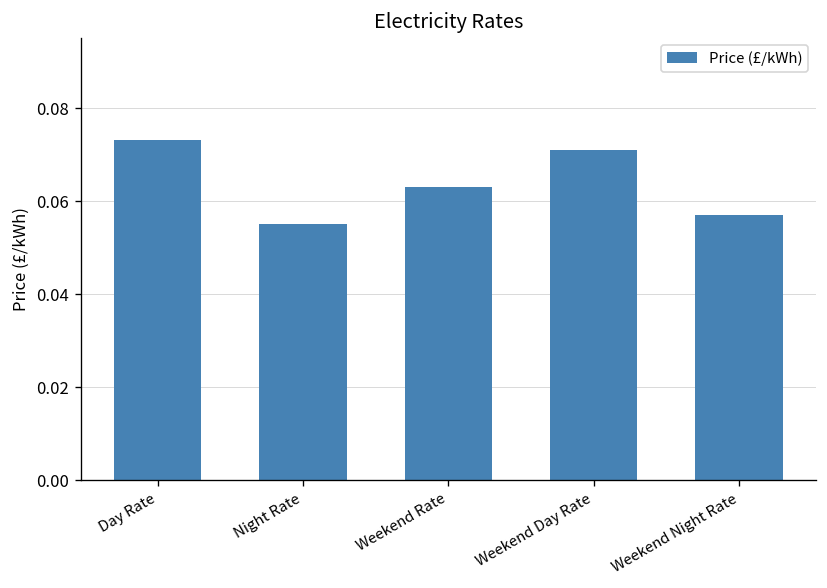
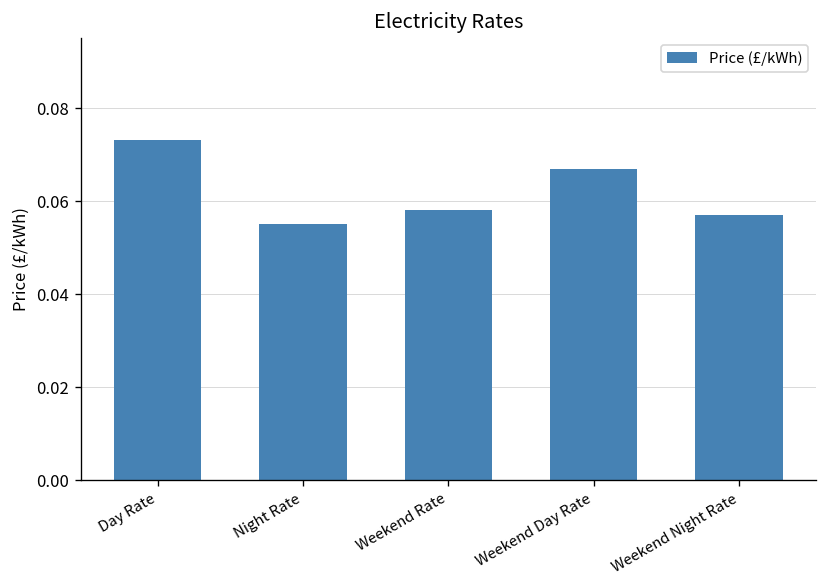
Weekend Rate: 0.063 -> 0.058
Weekend Day Rate: 0.071 -> 0.067
